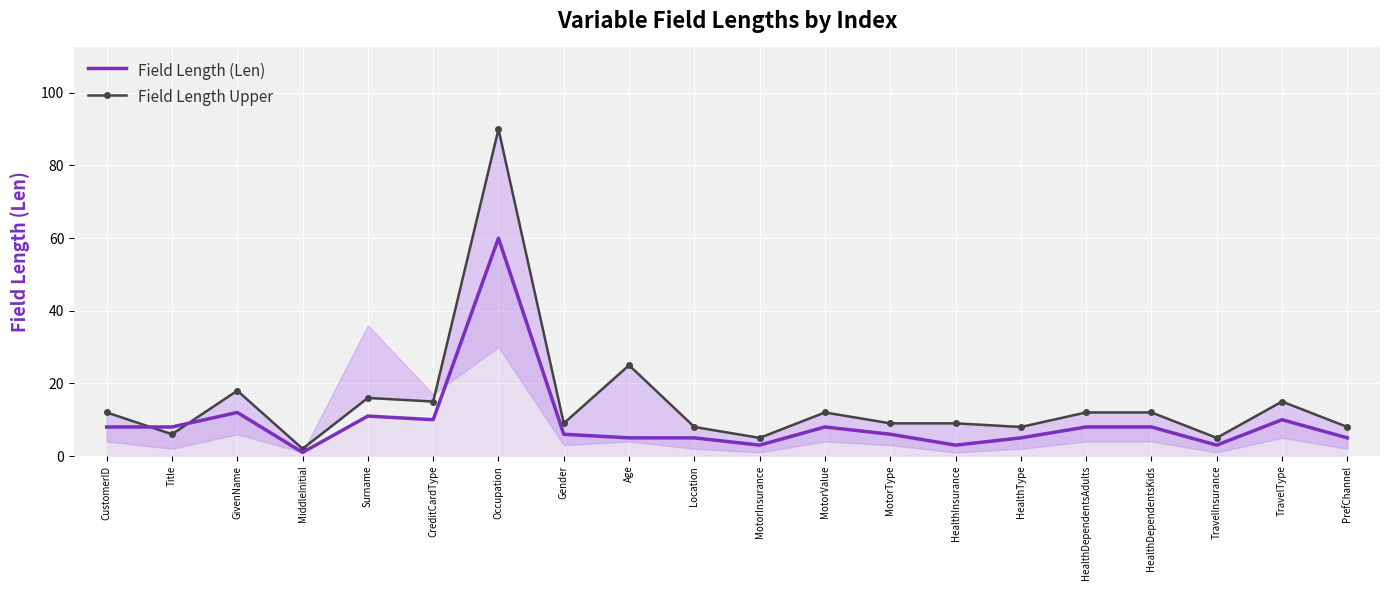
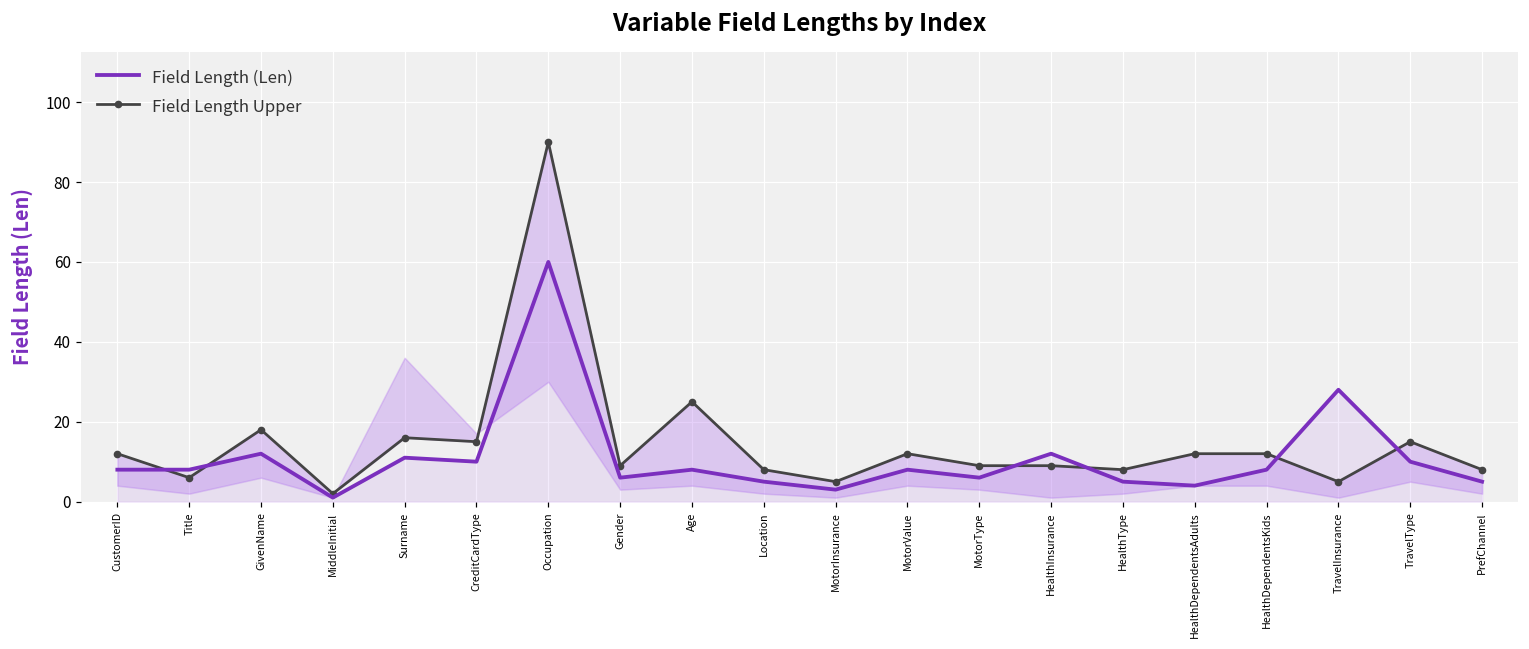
Field Length (Len), Age: 5 -> 8
Field Length (Len), HealthInsurance: 3 -> 12
Field Length (Len), HealthDependentsAdults: 8 -> 4
Field Length (Len), TravelInsurance: 3 -> 28
